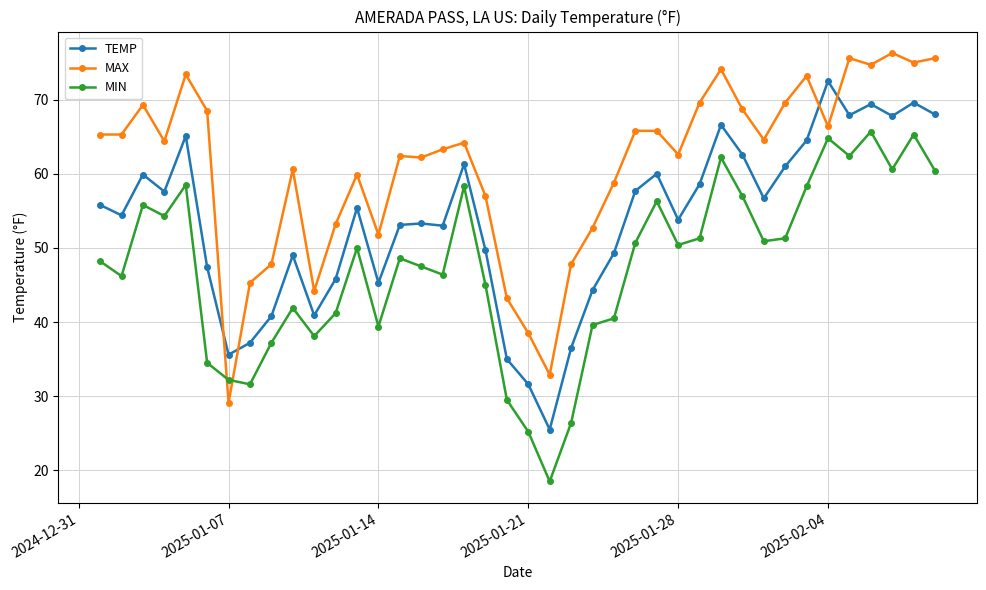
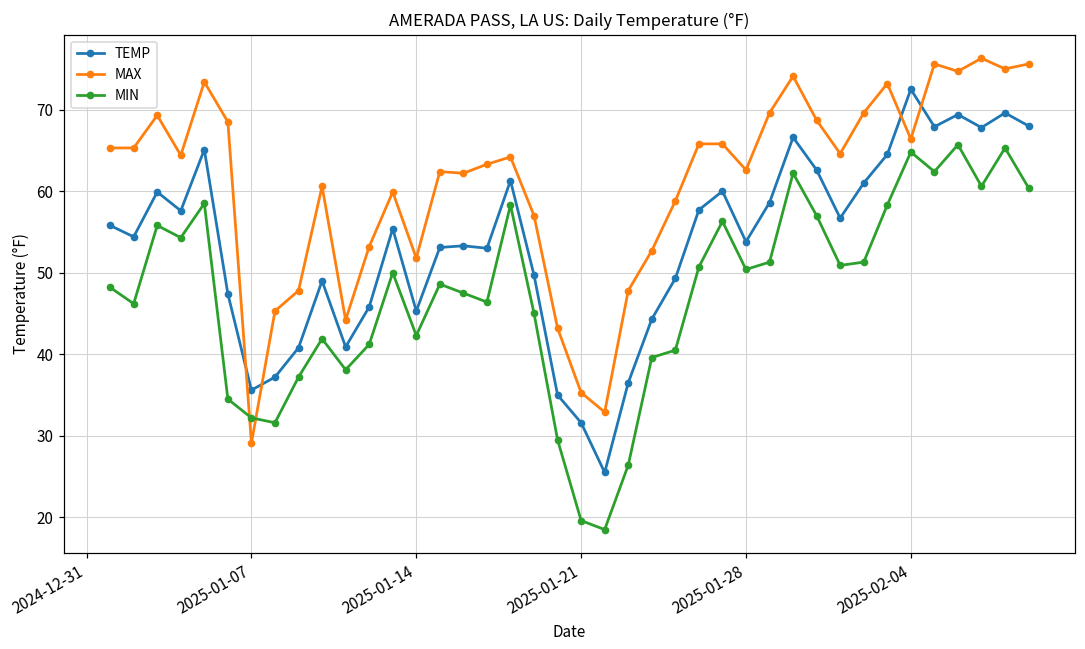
MIN, 2025-01-14: 39 -> 42
MAX, 2025-01-21: 39 -> 35
MIN, 2025-01-21: 25 -> 20
